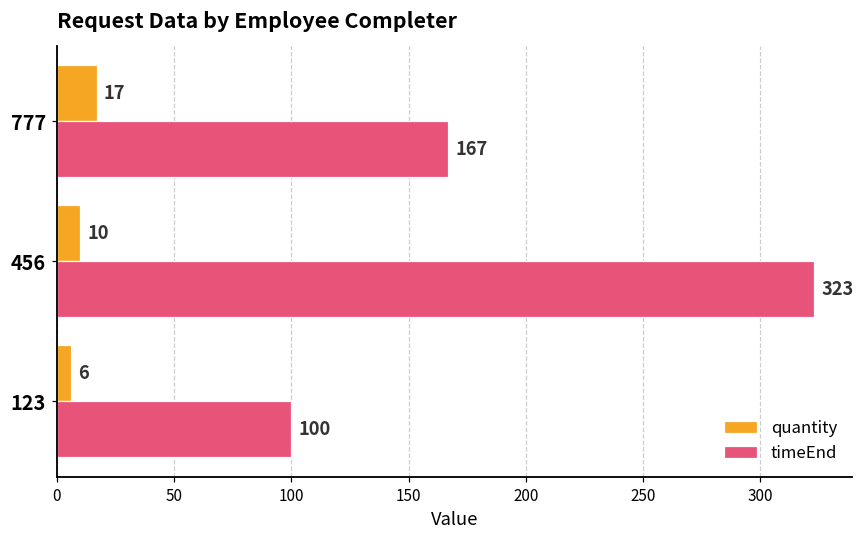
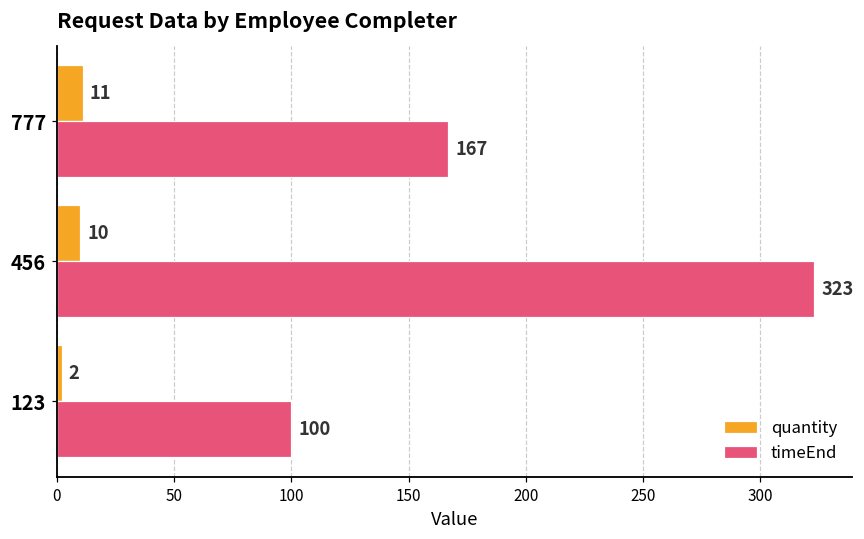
quantity, 777: 17 -> 11
quantity, 123: 6 -> 2
